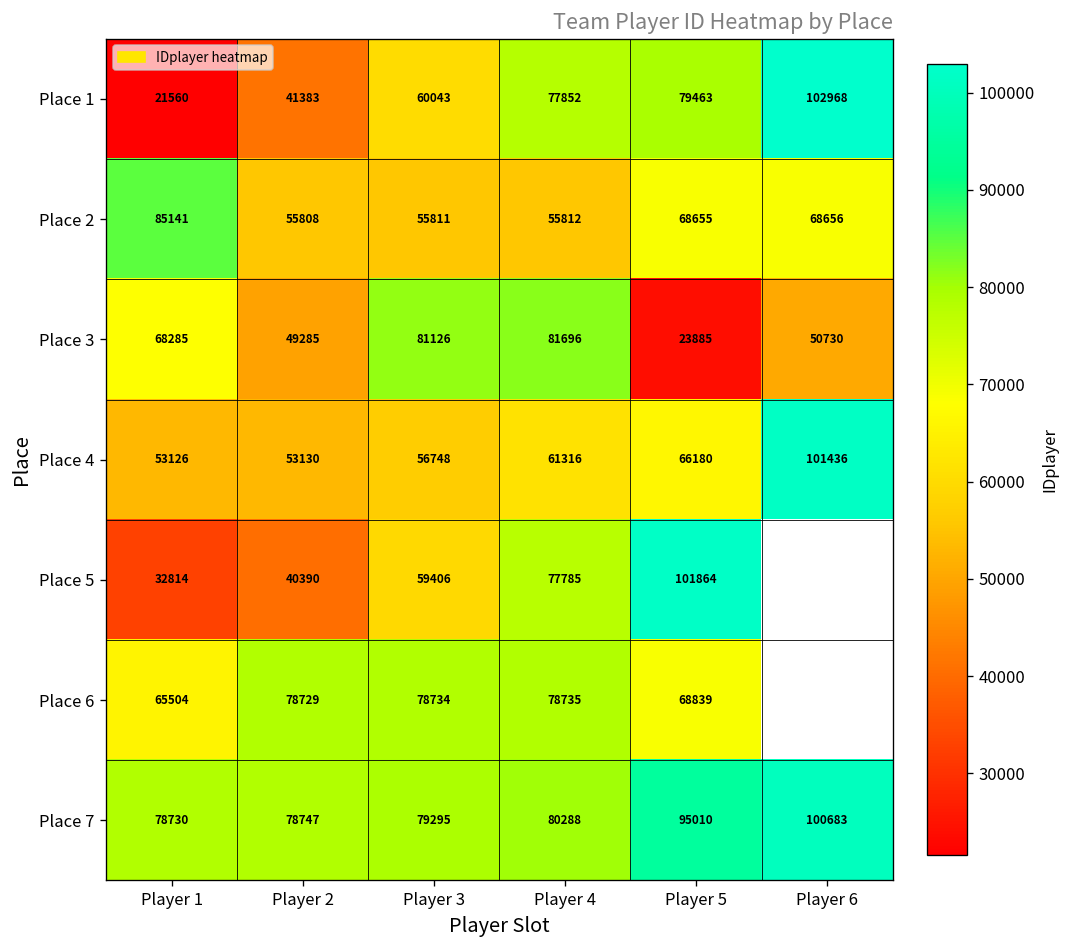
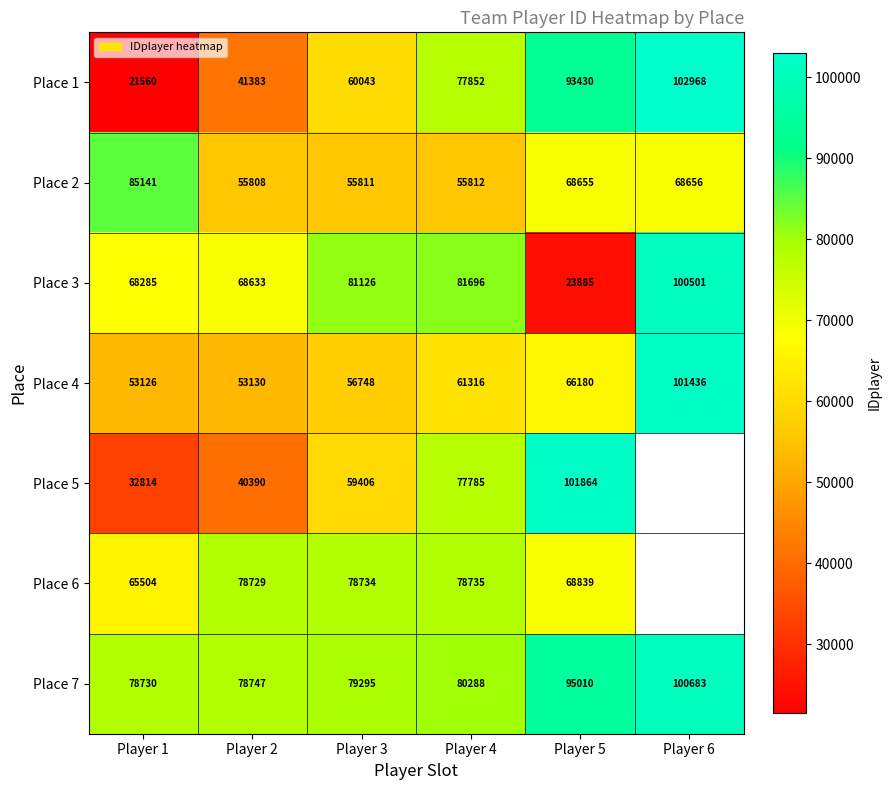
Place 1, Player 5: 79463 -> 93430
Place 3, Player 2: 49285 -> 68633
Place 3, Player 6: 50730 -> 100501
